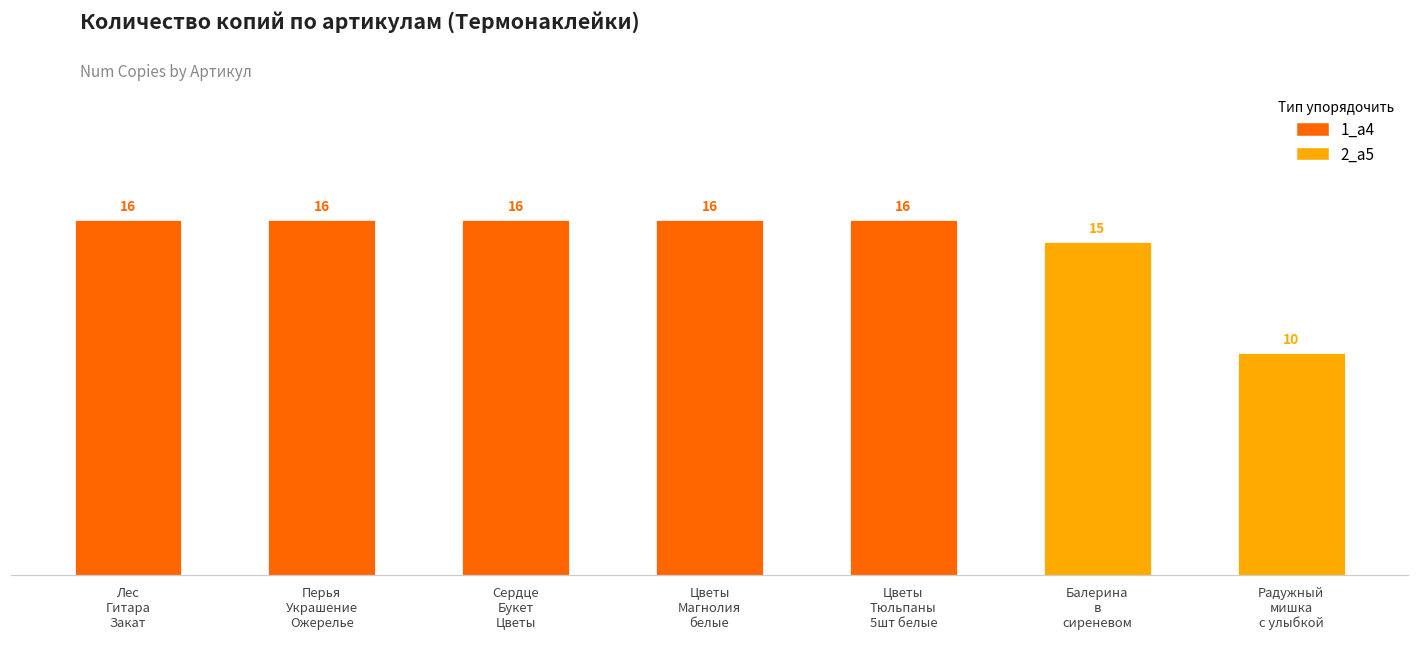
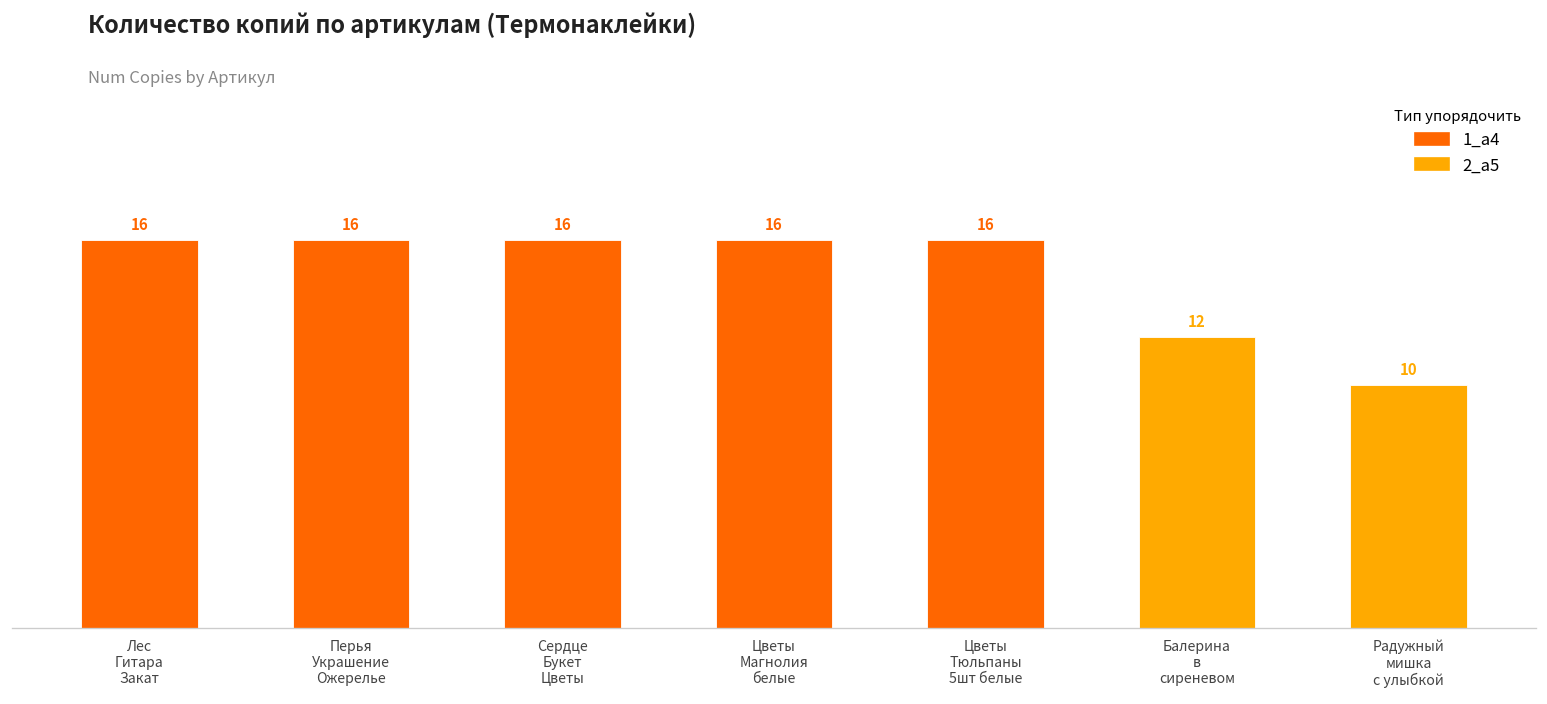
Балерина в сиреневом: 15 -> 12
